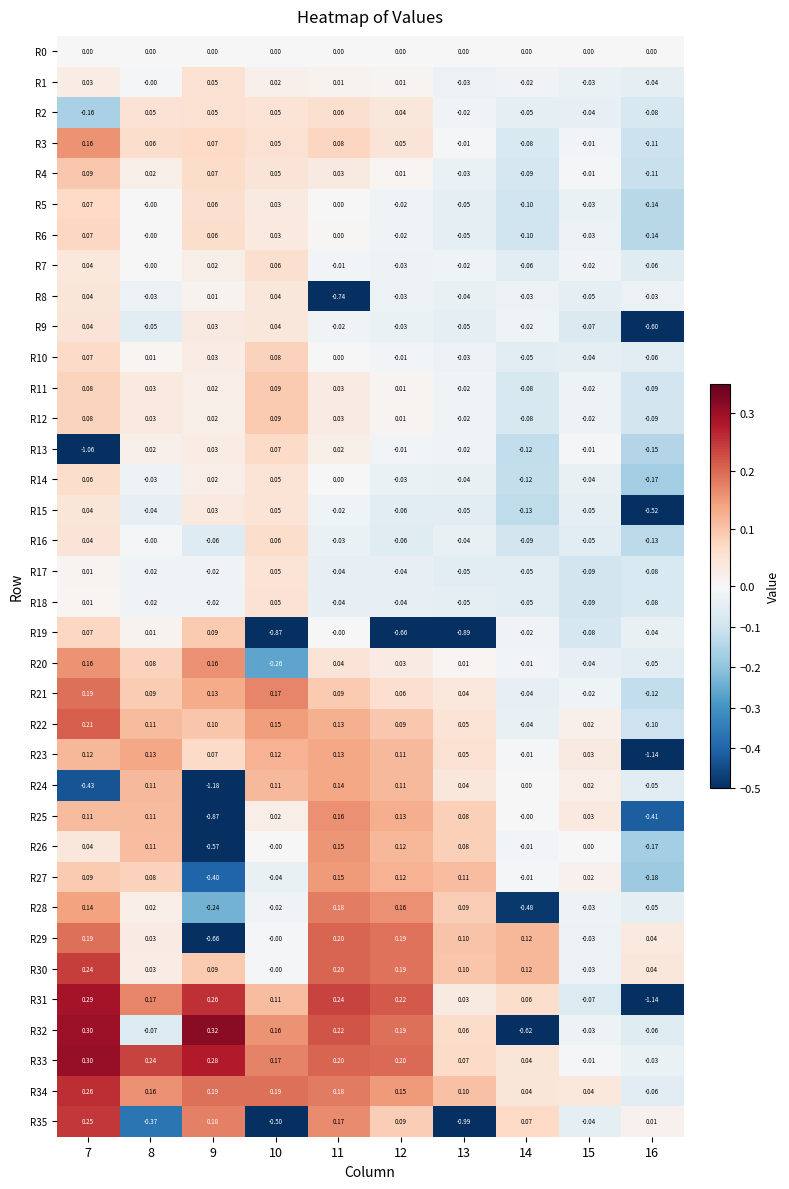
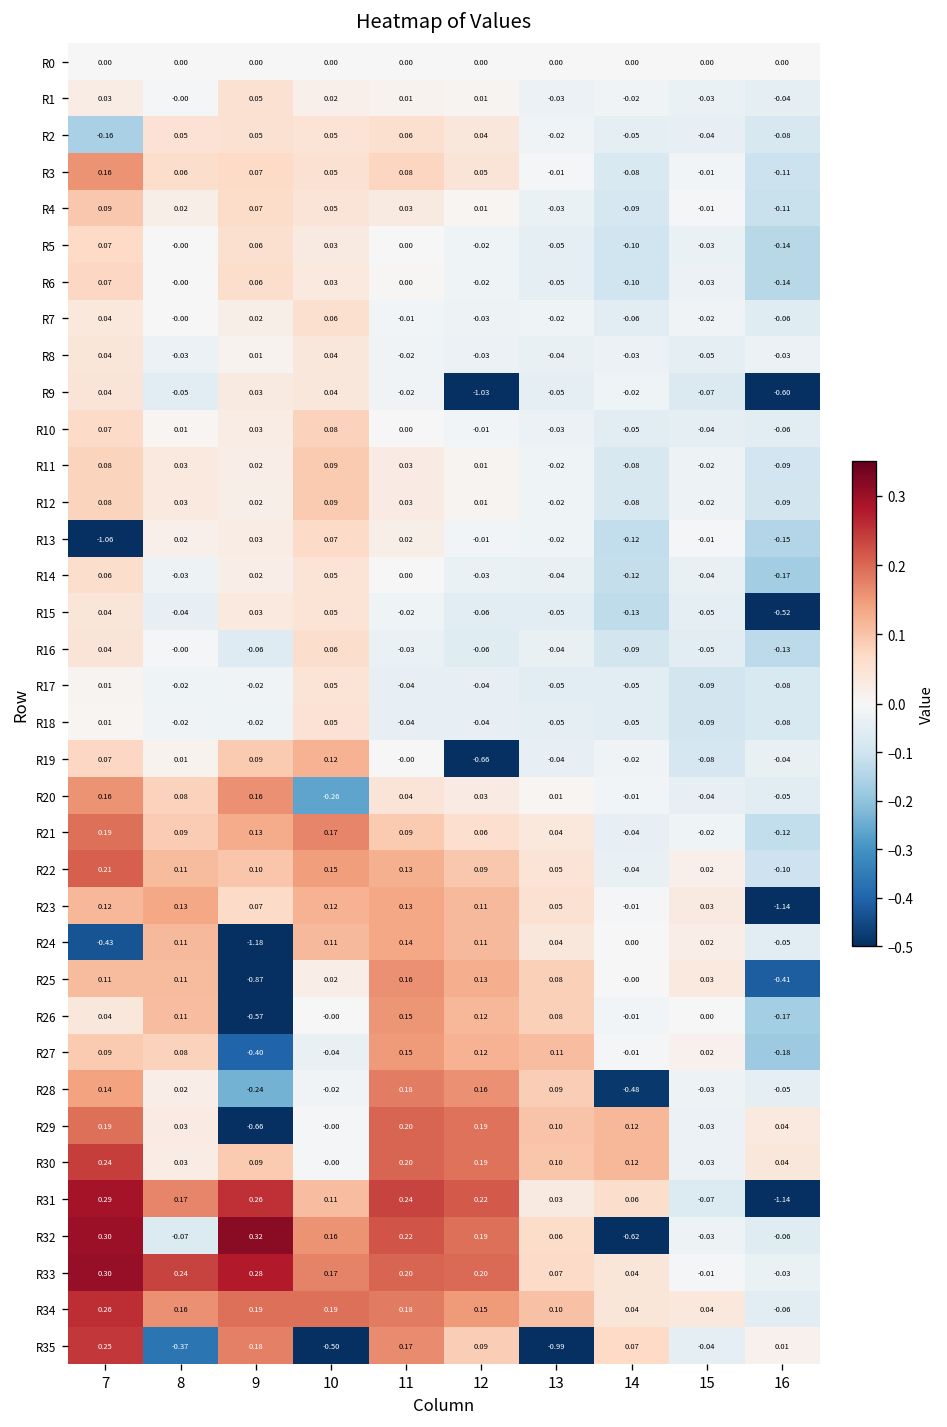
R8, 11: -0.74 -> -0.02
R9, 12: -0.03 -> -1.03
R19, 10: -0.87 -> 0.12
R19, 13: -0.89 -> -0.04
